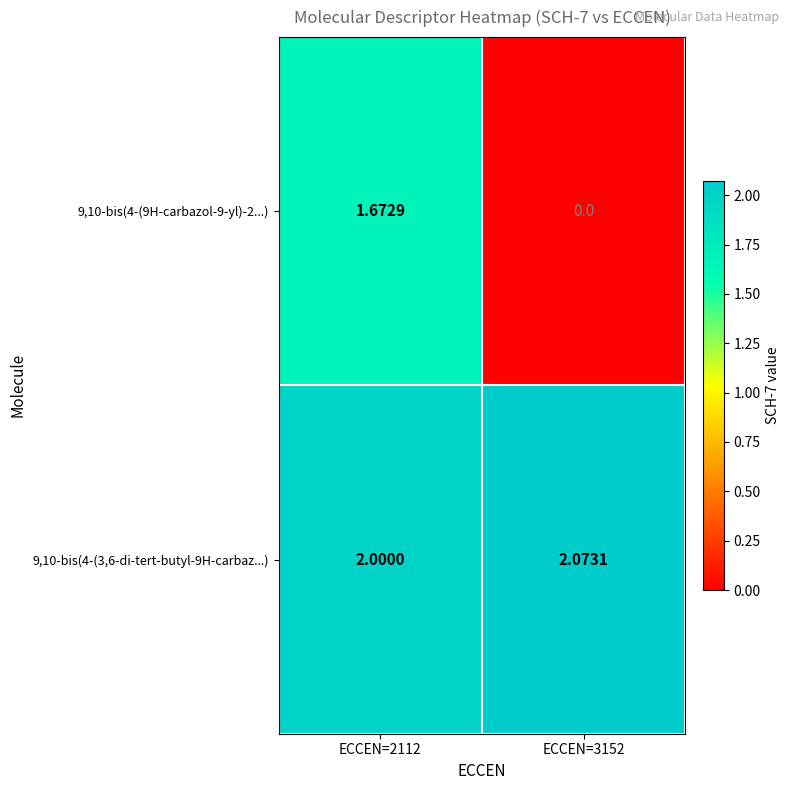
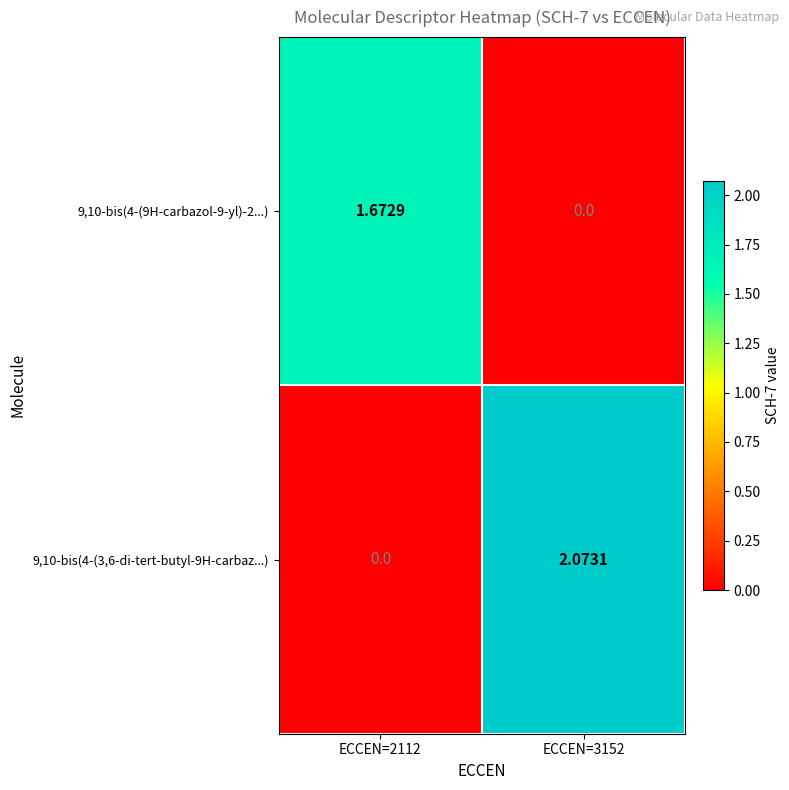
9,10-bis(4-(3,6-di-tert-butyl-9H-carbaz...), ECCEN=2112: 2.0000 -> 0.0
